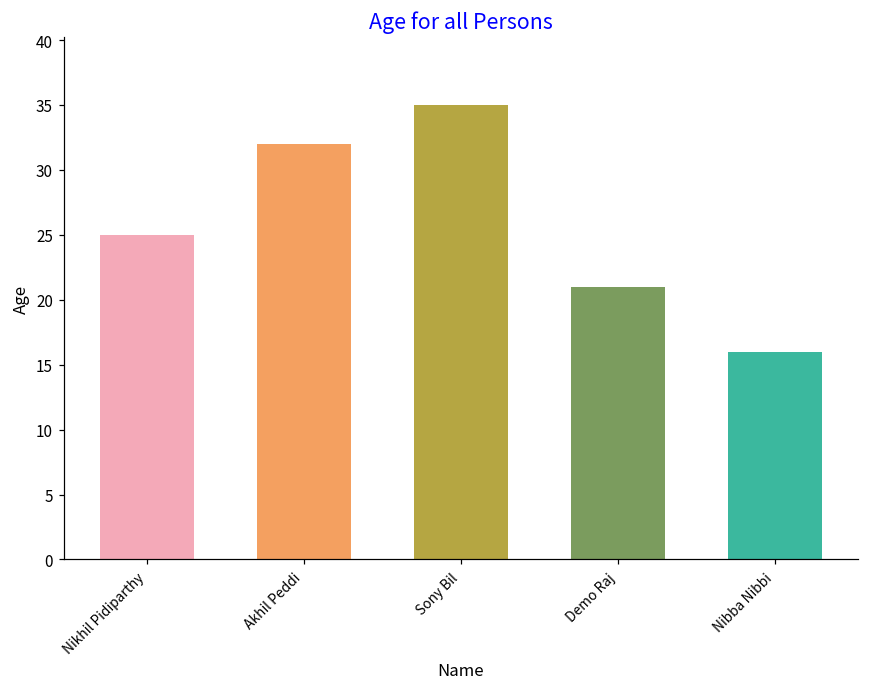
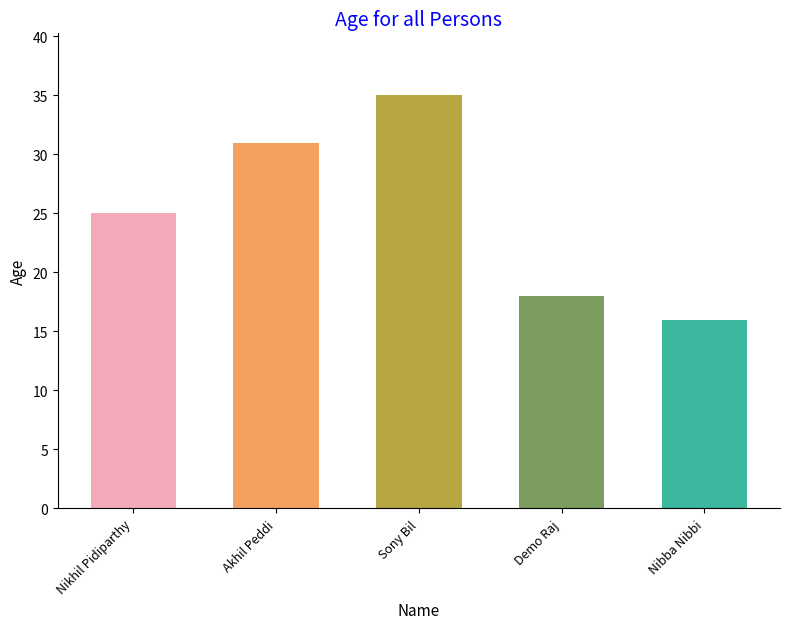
Akhil Peddi: 32 -> 31
Demo Raj: 21 -> 18
